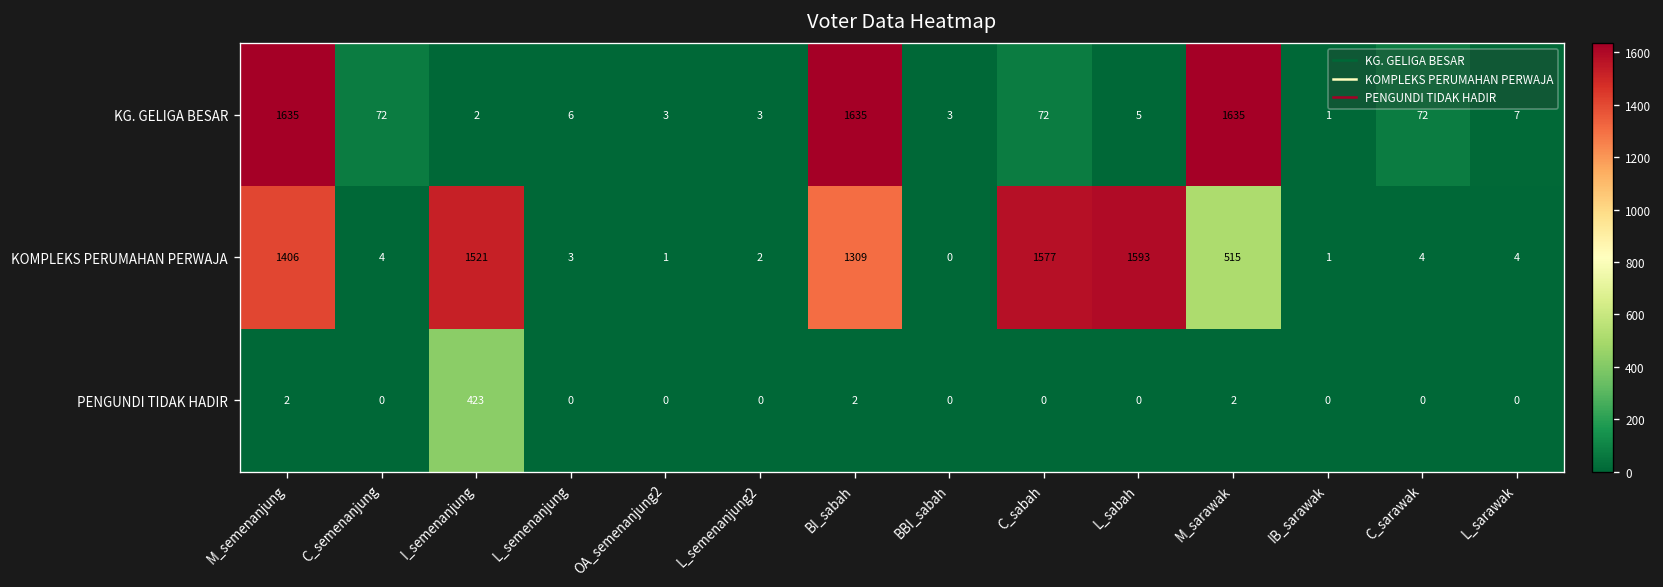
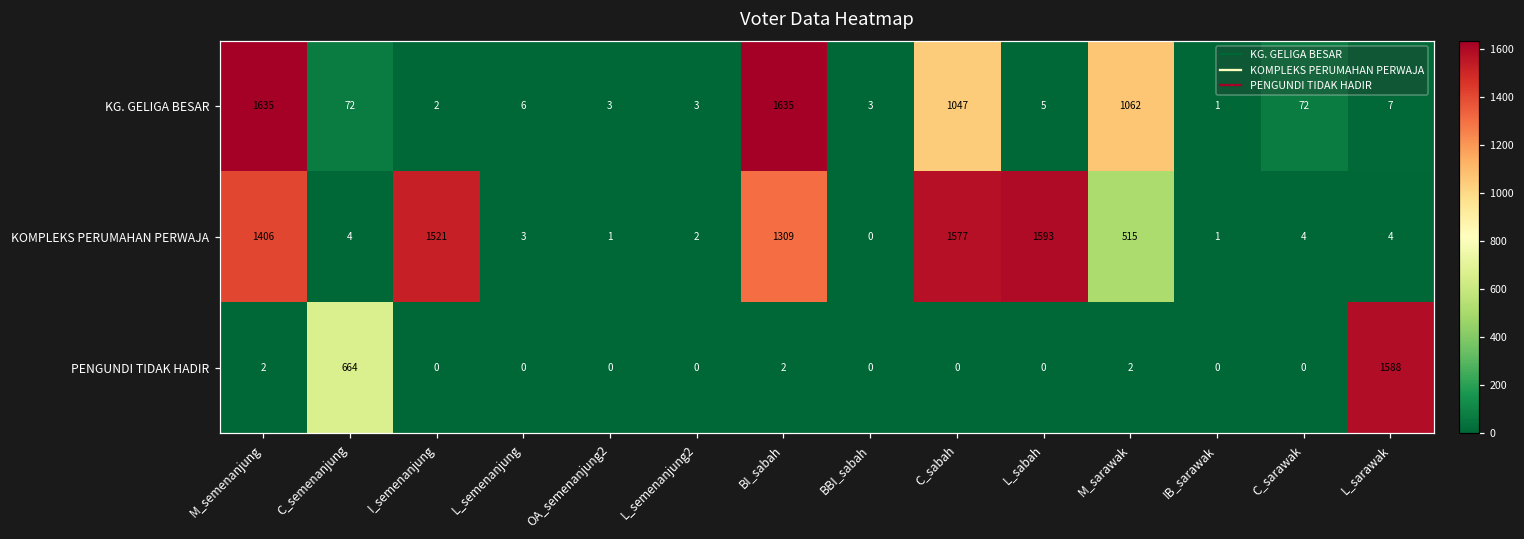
KG. GELIGA BESAR, C_sabah: 72 -> 1047
KG. GELIGA BESAR, M_sarawak: 1635 -> 1062
PENGUNDI TIDAK HADIR, C_semenanjung: 0 -> 664
PENGUNDI TIDAK HADIR, I_semenanjung: 423 -> 0
PENGUNDI TIDAK HADIR, L_sarawak: 0 -> 1588
